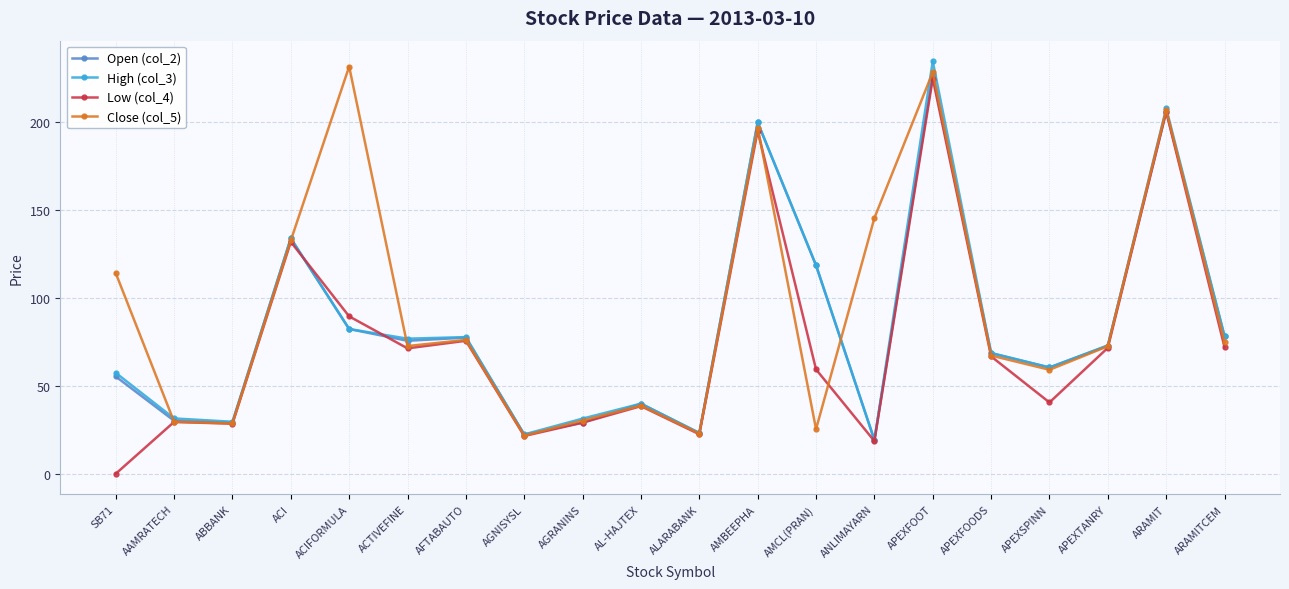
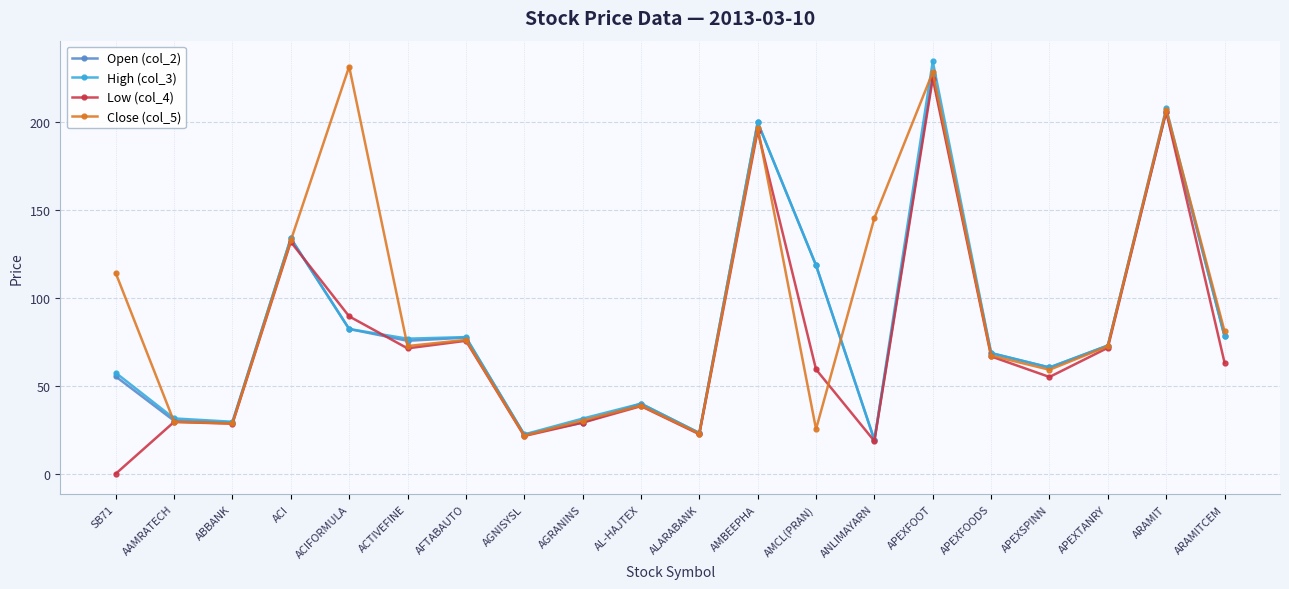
Low (col_4), APEXSPINN: 41 -> 55
Low (col_4), ARAMITCEM: 72 -> 63
Close (col_5), ARAMITCEM: 75 -> 81
